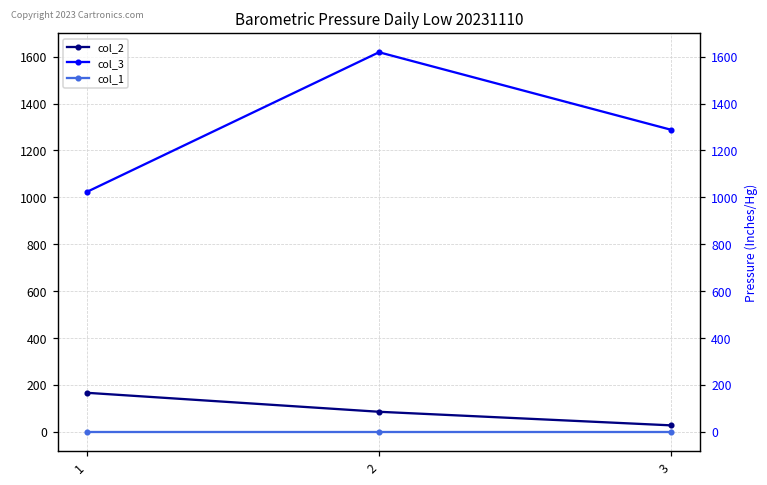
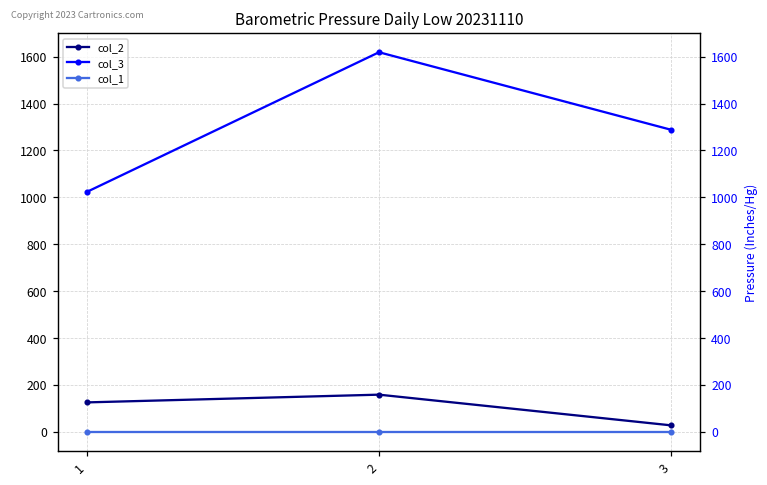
col_2, 1: 170 -> 130
col_2, 2: 90 -> 160
